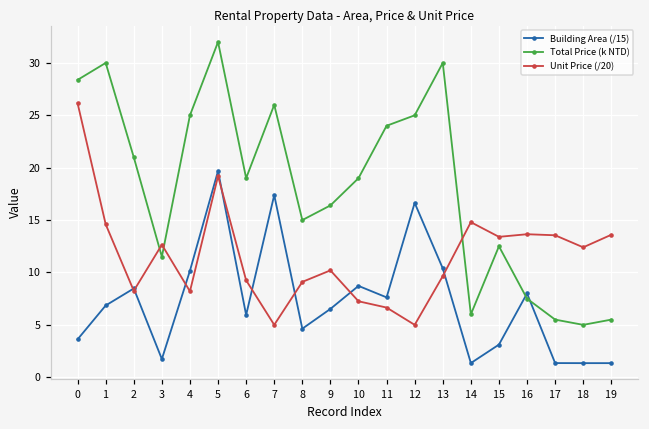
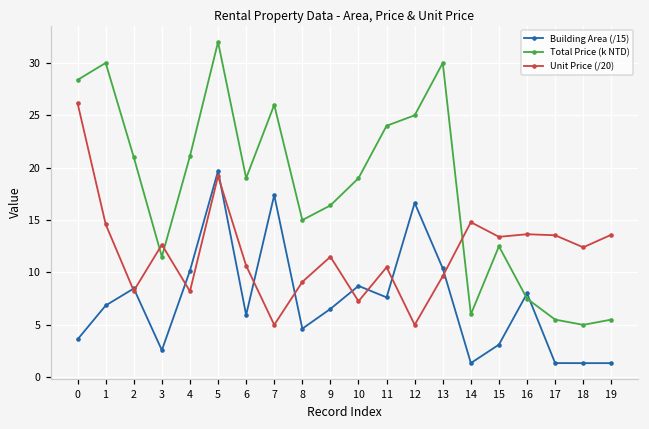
Building Area (/15), 3: 2 -> 3
Total Price (k NTD), 4: 25 -> 21
Unit Price (/20), 6: 9 -> 11
Unit Price (/20), 9: 10 -> 12
Unit Price (/20), 11: 7 -> 11
